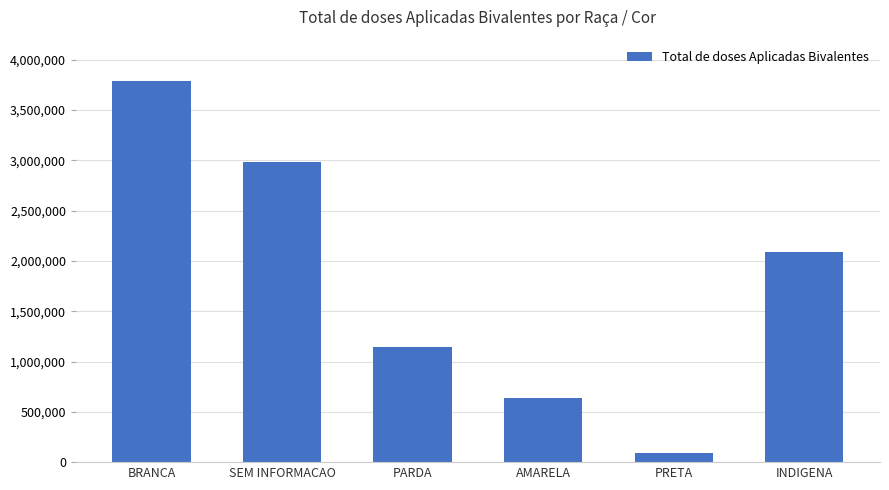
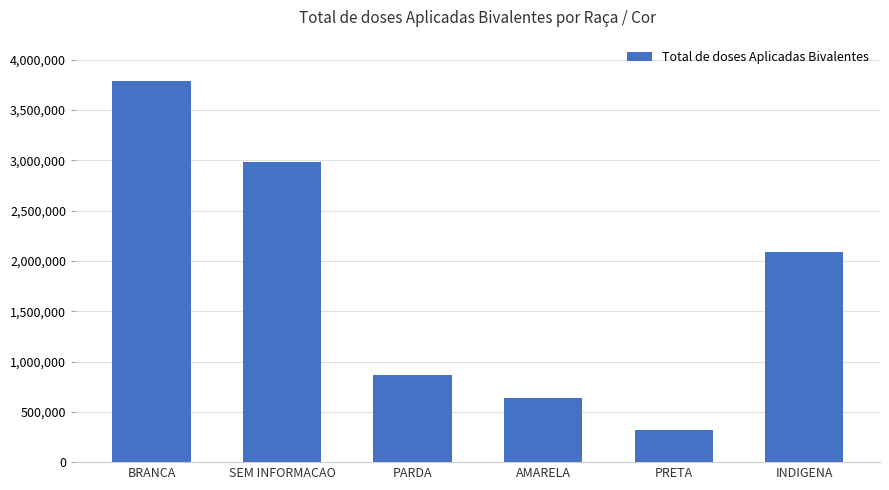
PARDA: 1,140,000 -> 860,000
PRETA: 90,000 -> 320,000
